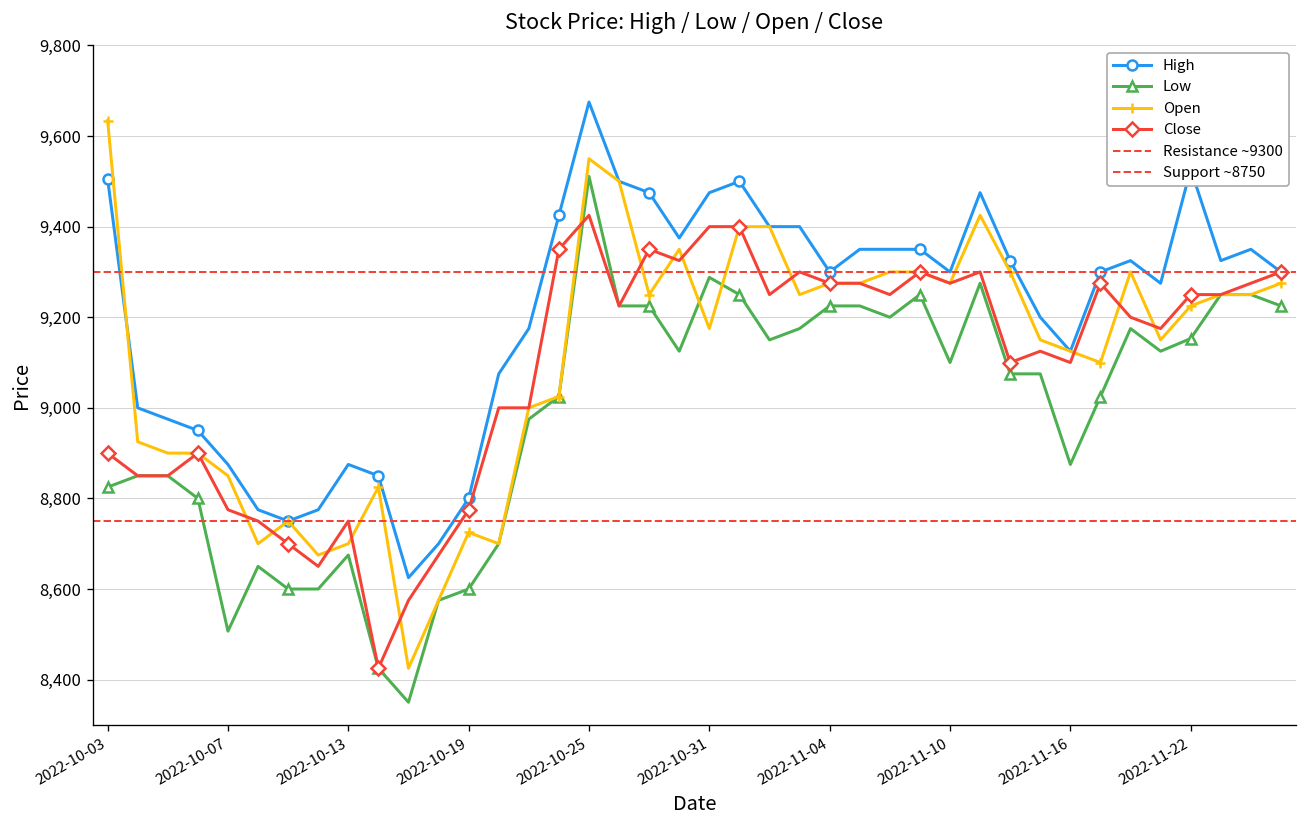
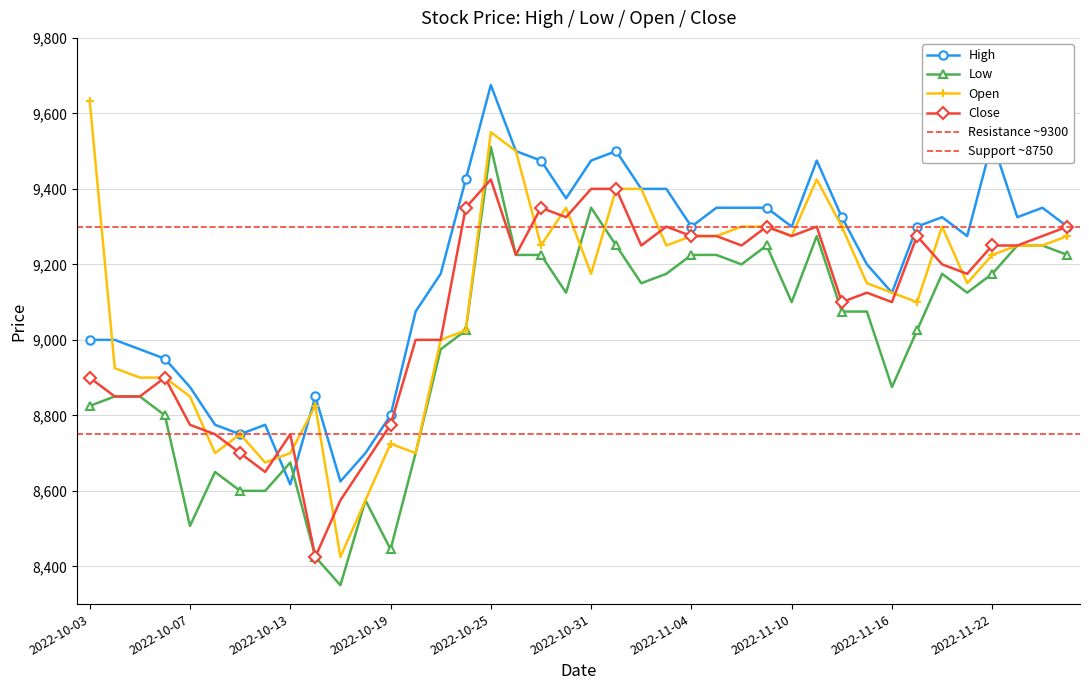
High, 2022-10-03: 9,510 -> 9,000
High, 2022-10-13: 8,880 -> 8,620
Low, 2022-10-19: 8,600 -> 8,450
Low, 2022-10-31: 9,290 -> 9,350
Low, 2022-11-22: 9,150 -> 9,180
